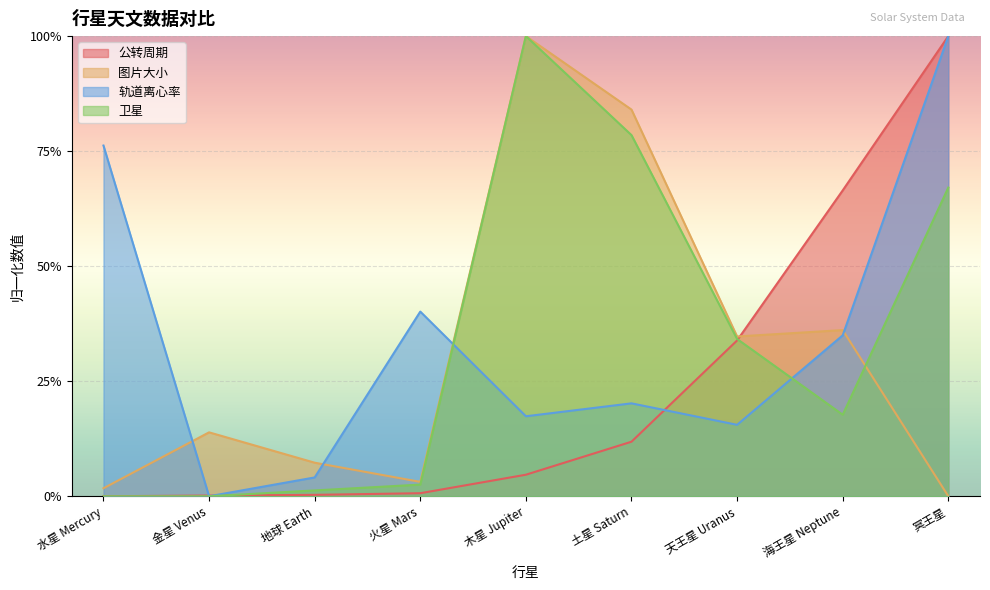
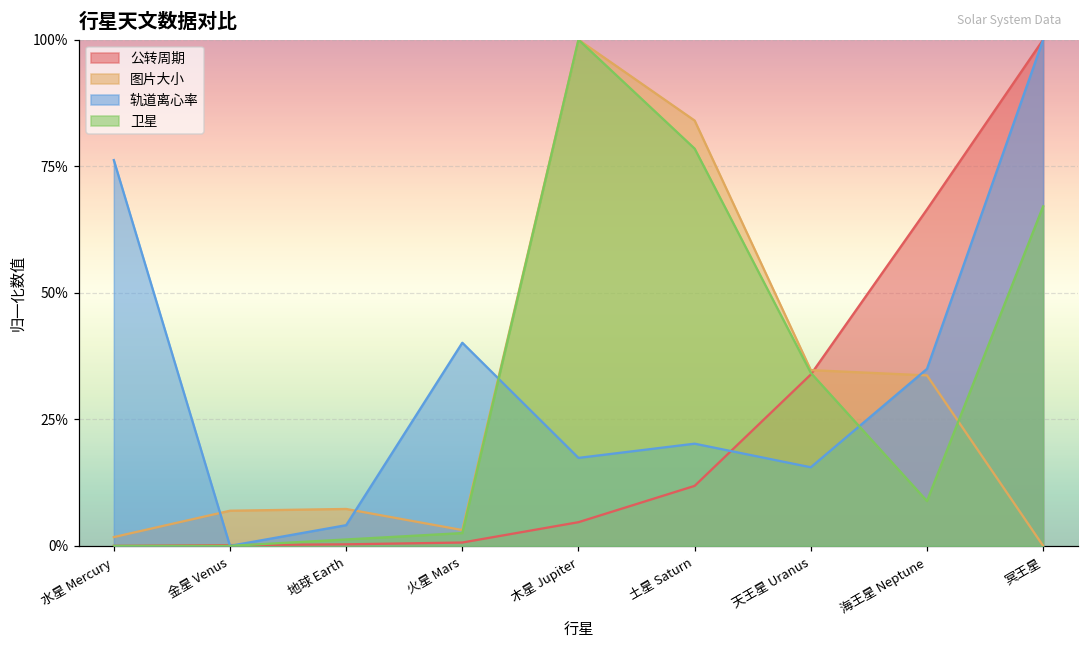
图片大小, 金星 Venus: 14% -> 7%
图片大小, 海王星 Neptune: 36% -> 34%
卫星, 海王星 Neptune: 18% -> 9%
